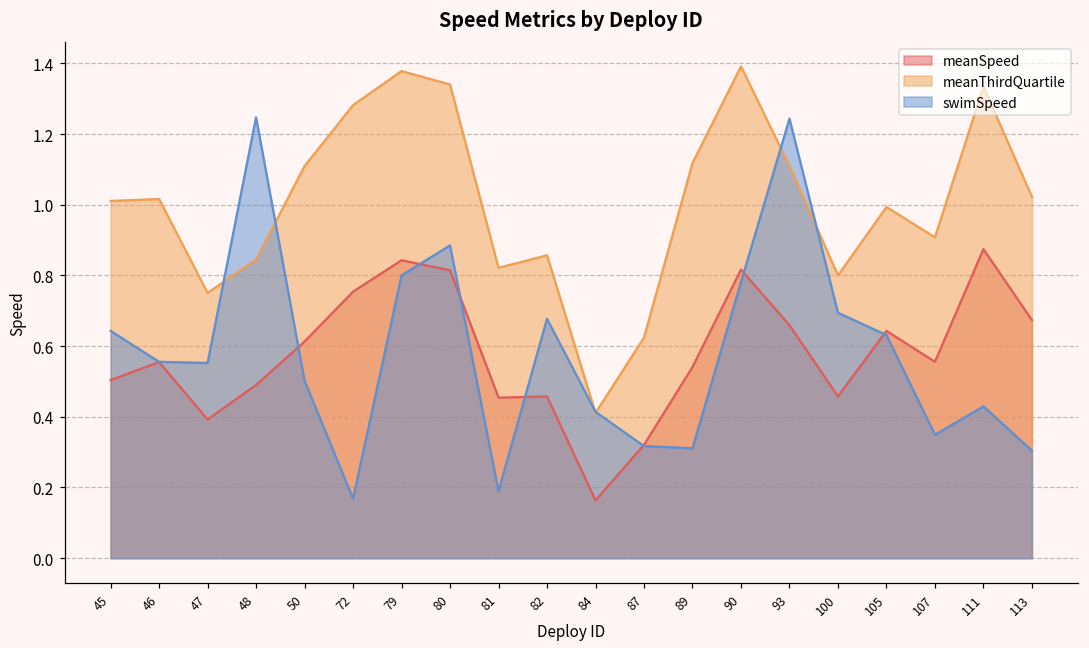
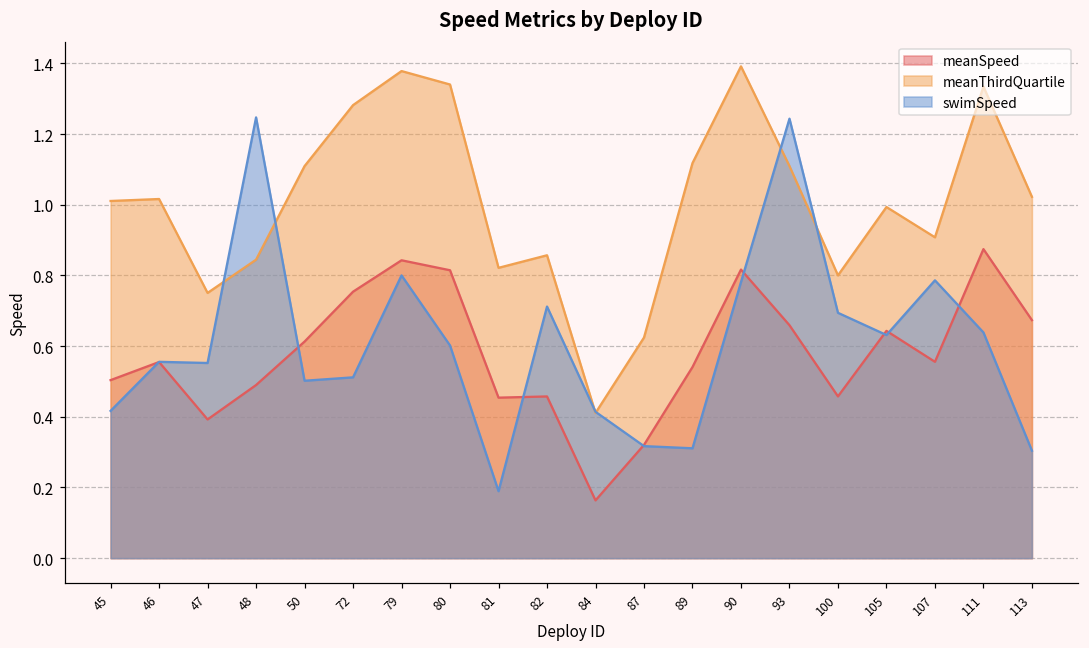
swimSpeed, 45: 0.64 -> 0.42
swimSpeed, 72: 0.17 -> 0.51
swimSpeed, 80: 0.88 -> 0.60
swimSpeed, 82: 0.68 -> 0.71
swimSpeed, 107: 0.35 -> 0.79
swimSpeed, 111: 0.43 -> 0.64
